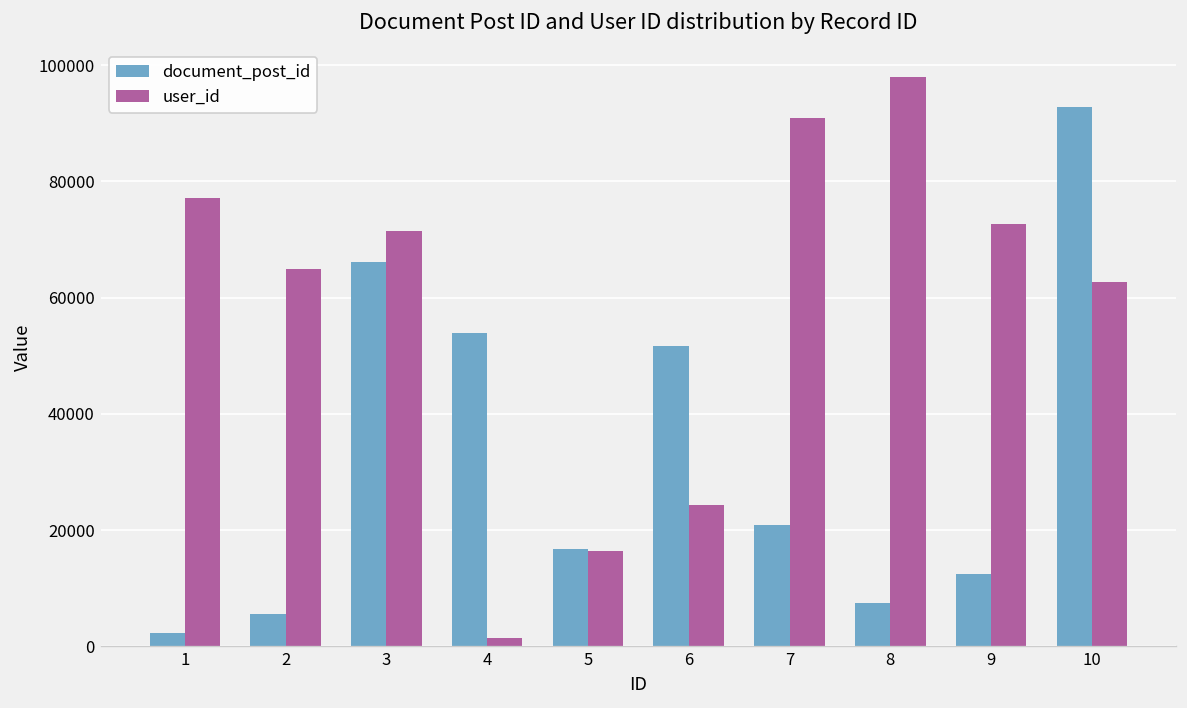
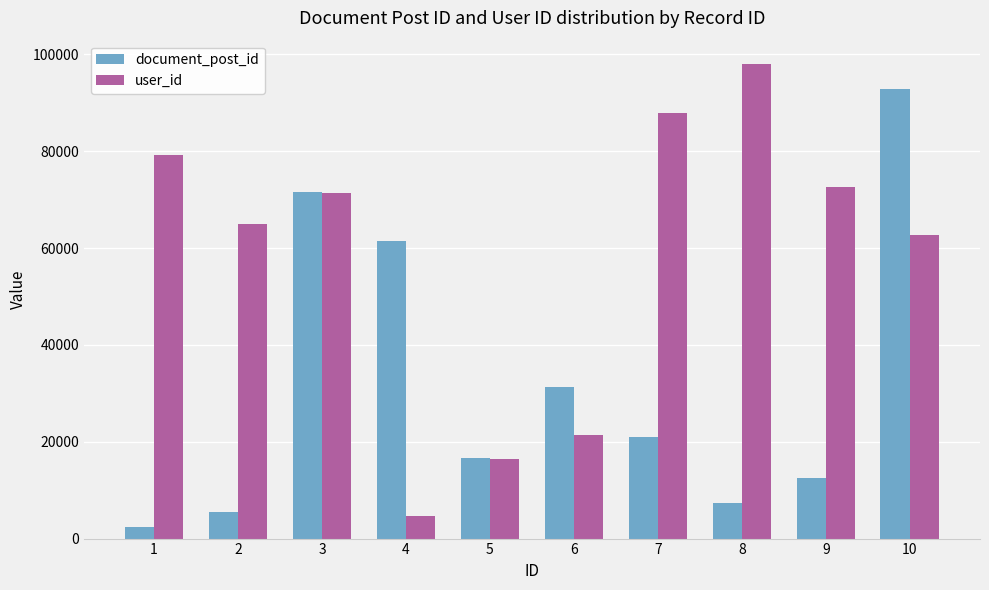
user_id, 1: 77000 -> 79000
document_post_id, 3: 66000 -> 72000
document_post_id, 4: 54000 -> 61000
user_id, 4: 1000 -> 5000
document_post_id, 6: 52000 -> 31000
user_id, 6: 24000 -> 21000
user_id, 7: 91000 -> 88000
